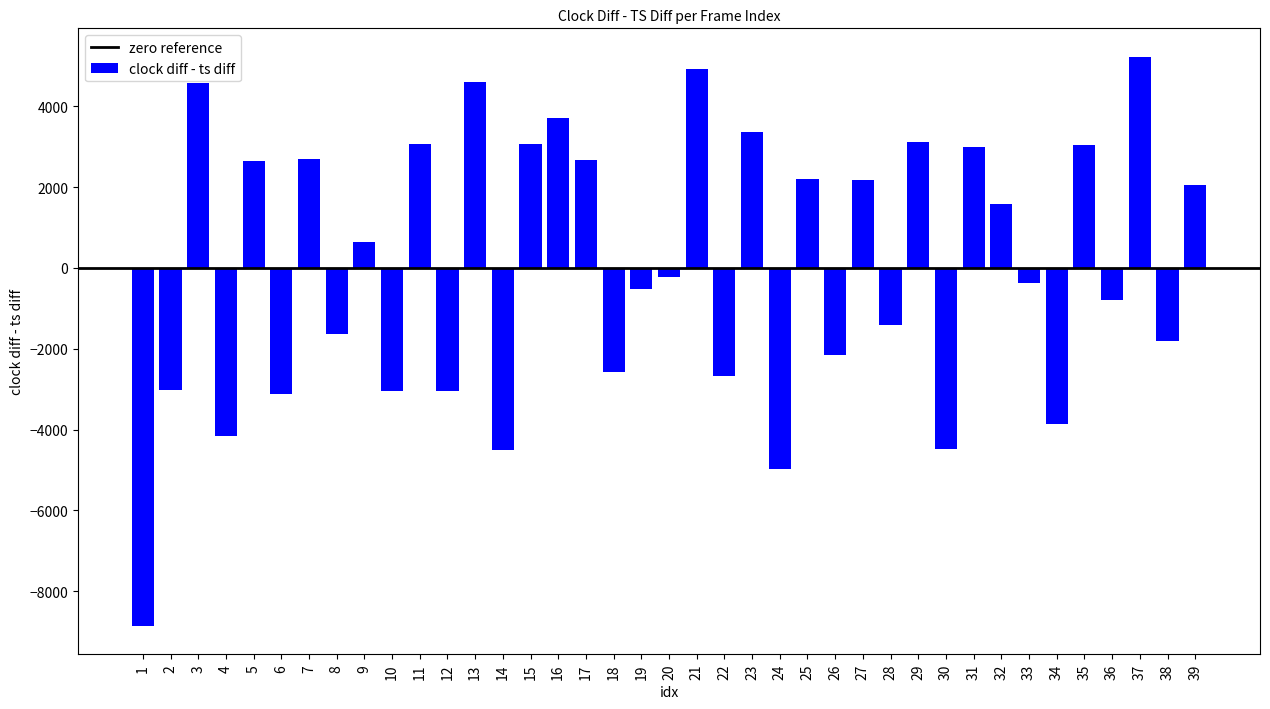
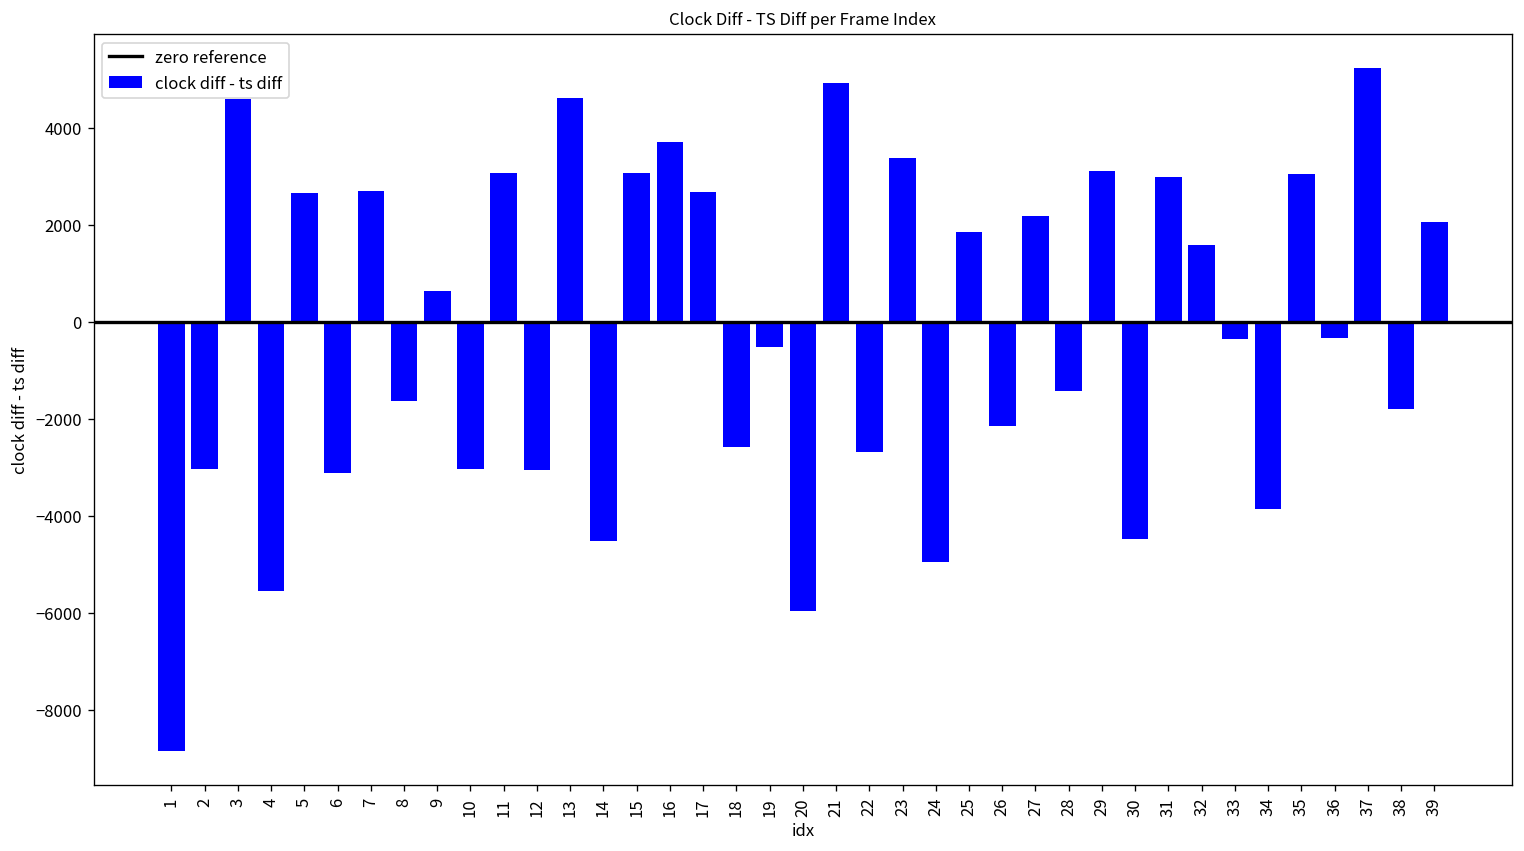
4: -4200 -> -5500
20: -200 -> -6000
25: 2200 -> 1900
36: -800 -> -300
